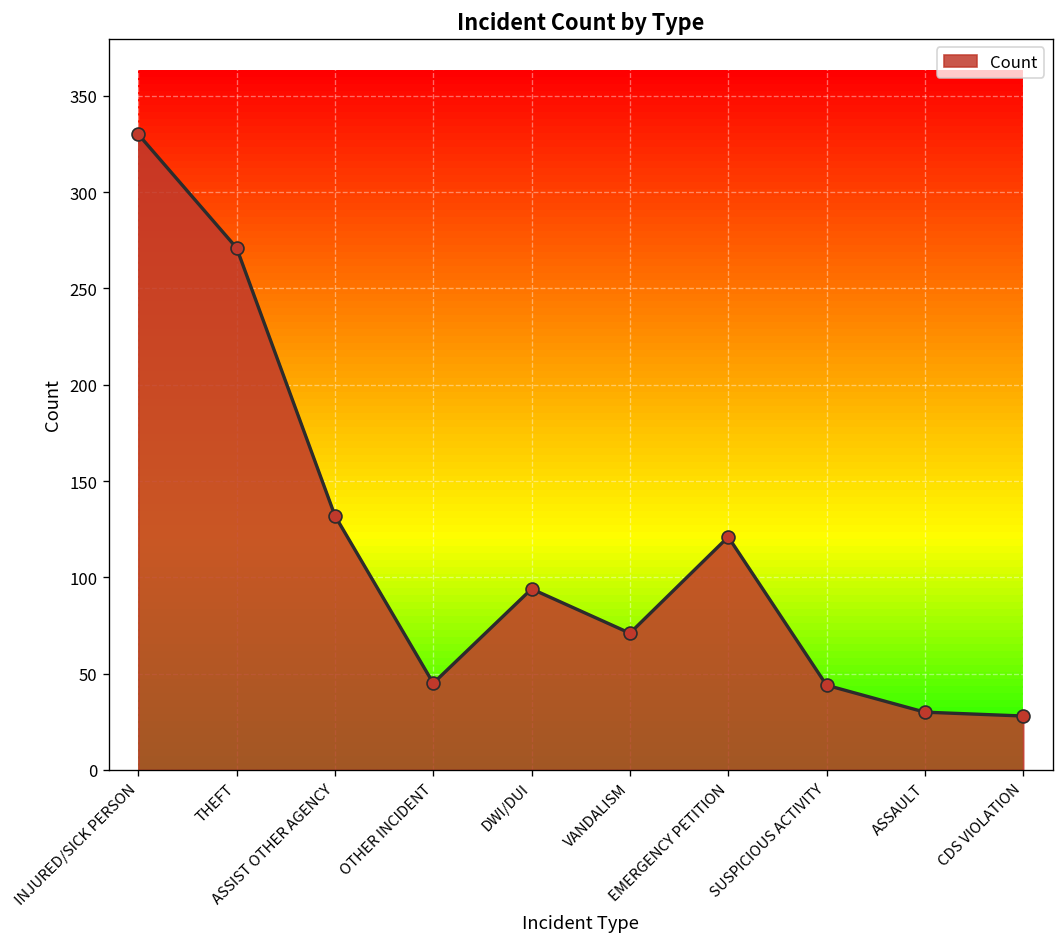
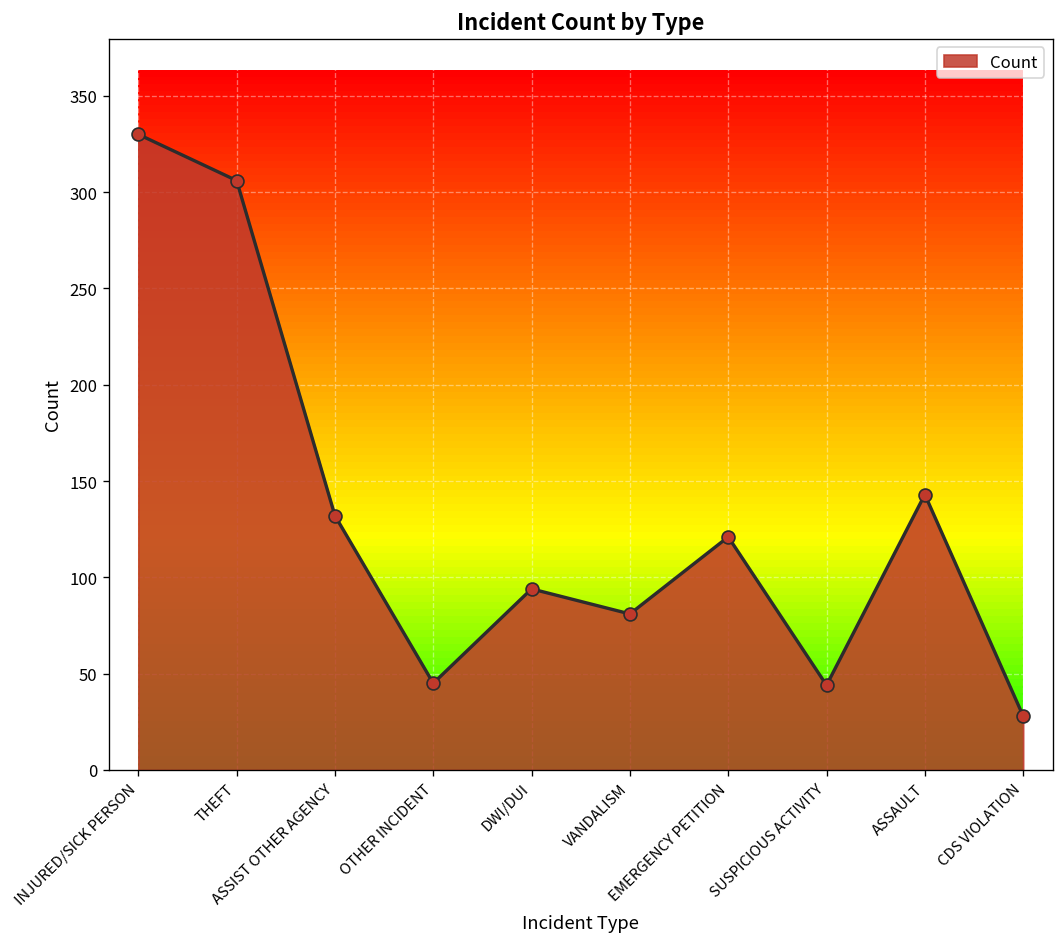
THEFT: 271 -> 306
VANDALISM: 71 -> 81
ASSAULT: 30 -> 143
